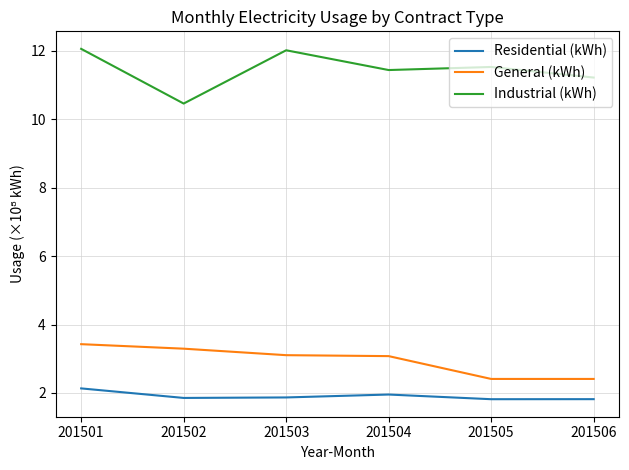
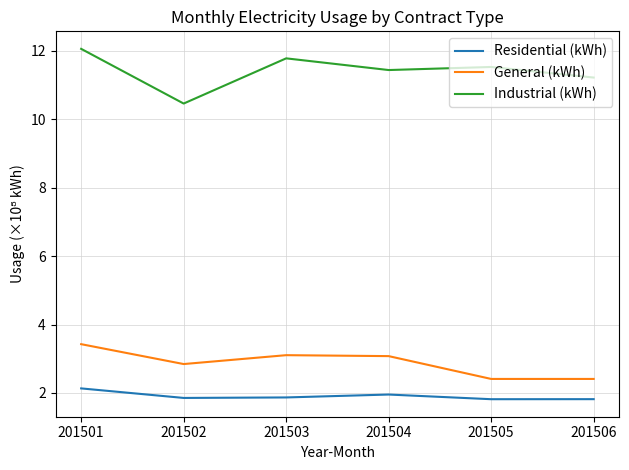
General (kWh), 201502: 3.3 -> 2.8
Industrial (kWh), 201503: 12.0 -> 11.8
